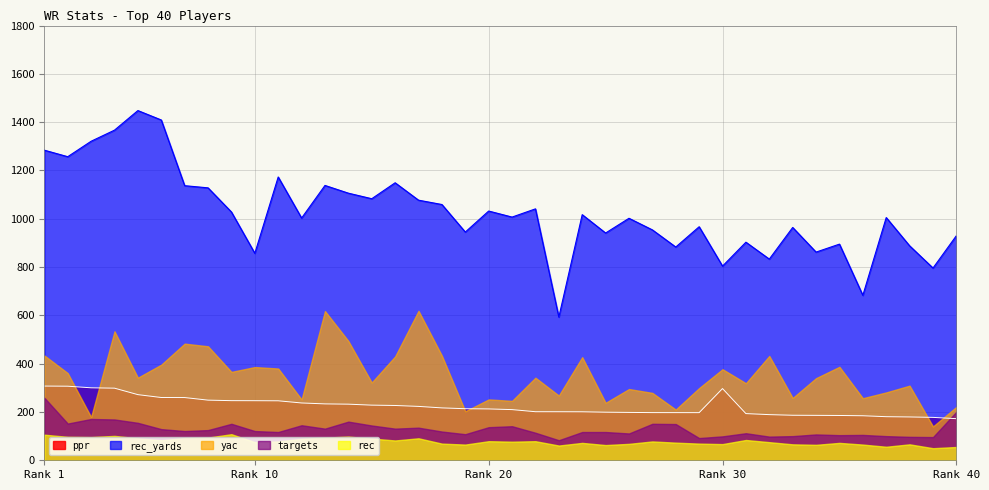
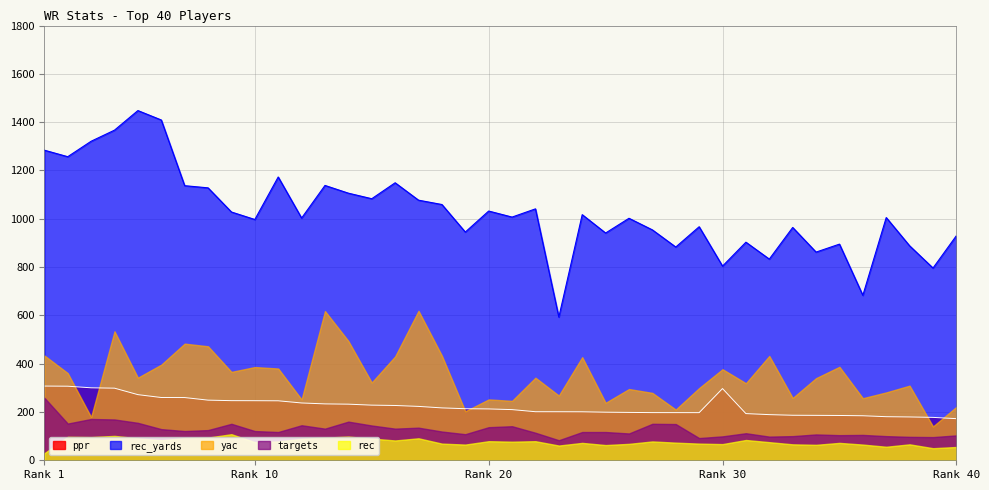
rec, Rank 1: 110 -> 30
rec_yards, Rank 10: 860 -> 1000
targets, Rank 40: 200 -> 100
